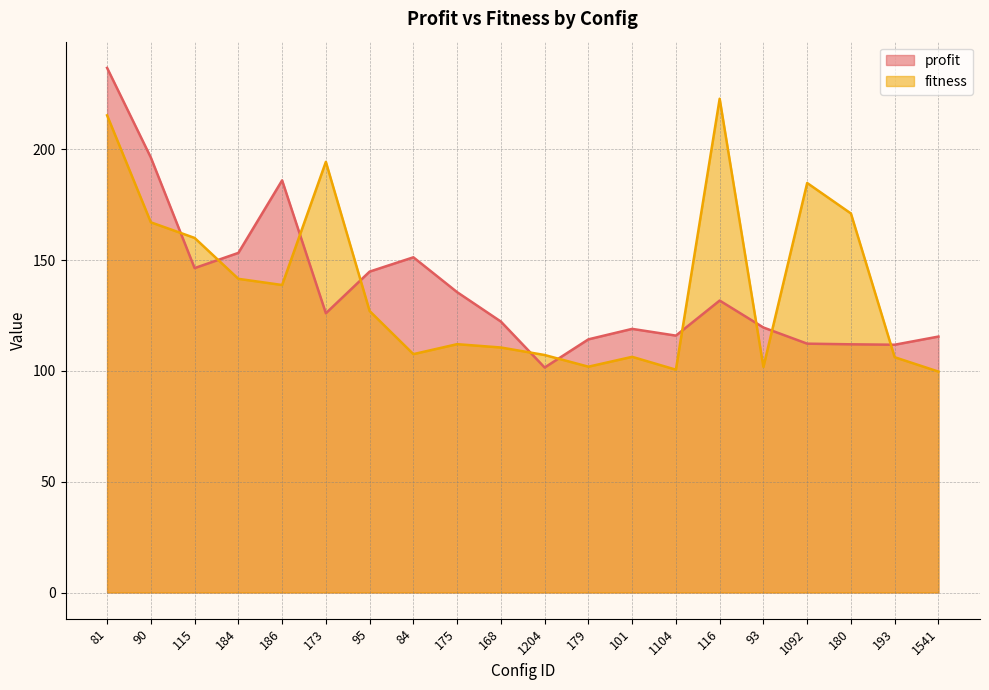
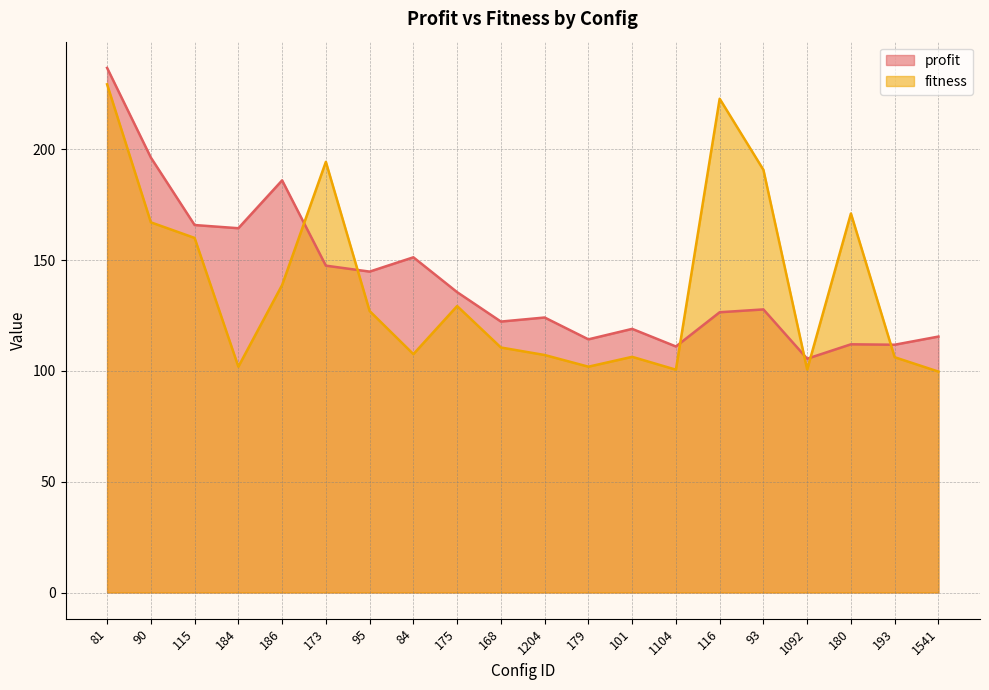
fitness, 81: 215 -> 229
profit, 115: 146 -> 166
profit, 184: 153 -> 164
fitness, 184: 142 -> 102
profit, 173: 126 -> 147
fitness, 175: 112 -> 129
profit, 1204: 102 -> 124
profit, 1104: 116 -> 111
profit, 116: 132 -> 126
profit, 93: 120 -> 128
fitness, 93: 102 -> 191
profit, 1092: 112 -> 105
fitness, 1092: 185 -> 101
